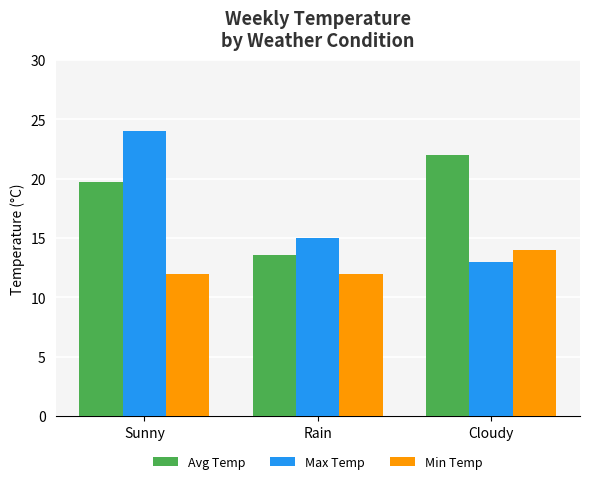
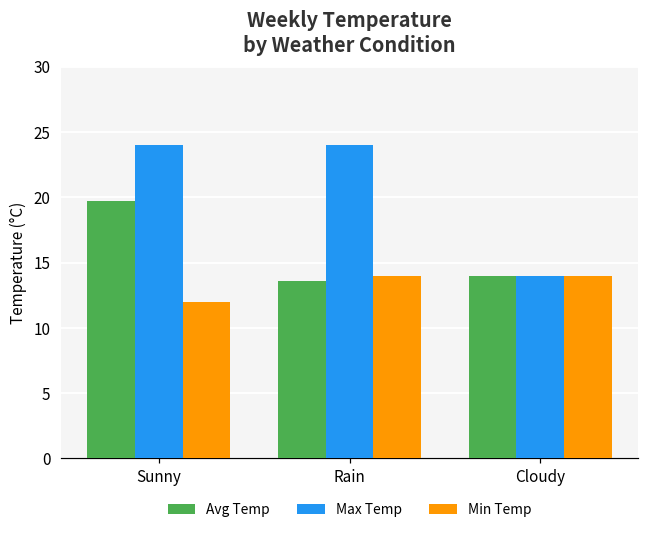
Max Temp, Rain: 15 -> 24
Min Temp, Rain: 12 -> 14
Avg Temp, Cloudy: 22 -> 14
Max Temp, Cloudy: 13 -> 14
